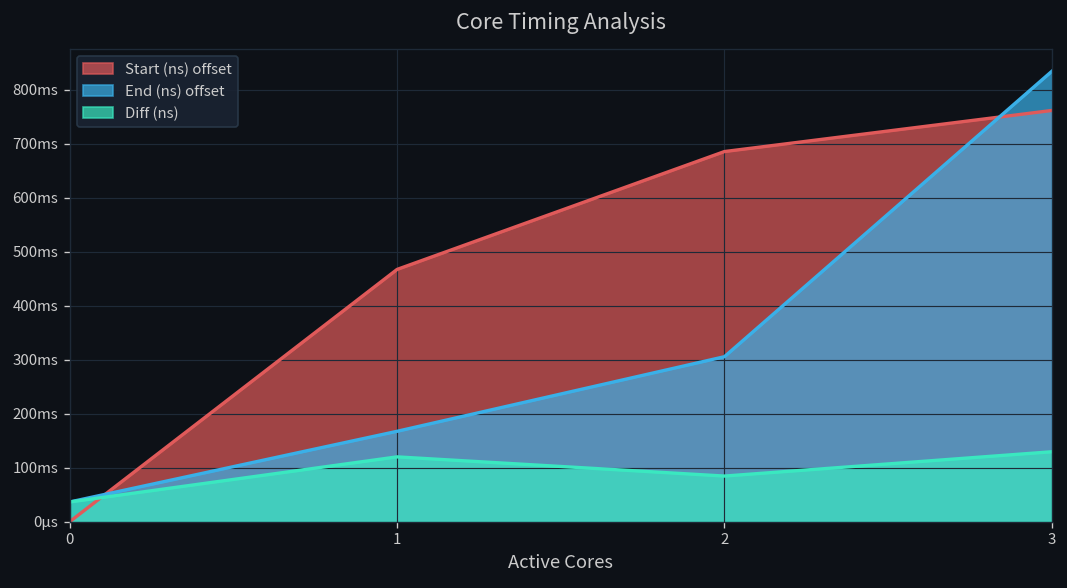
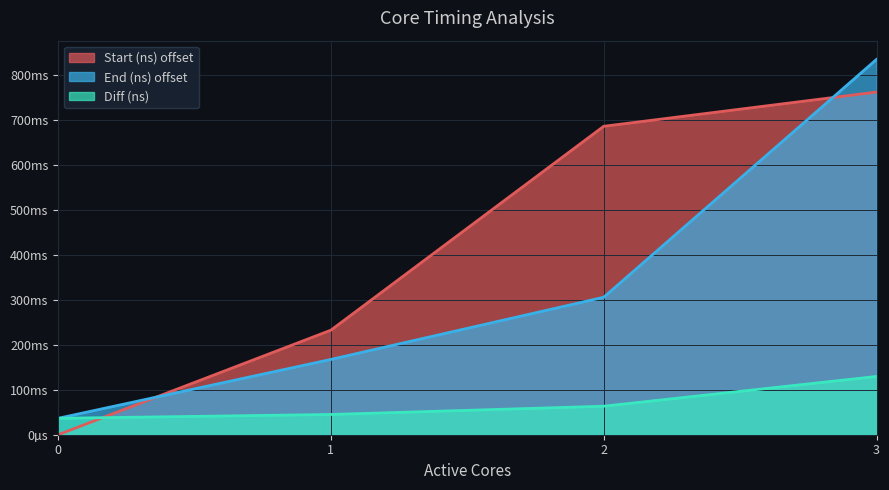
Start (ns) offset, 1: 470ms -> 230ms
Diff (ns), 1: 120ms -> 50ms
Diff (ns), 2: 80ms -> 60ms
